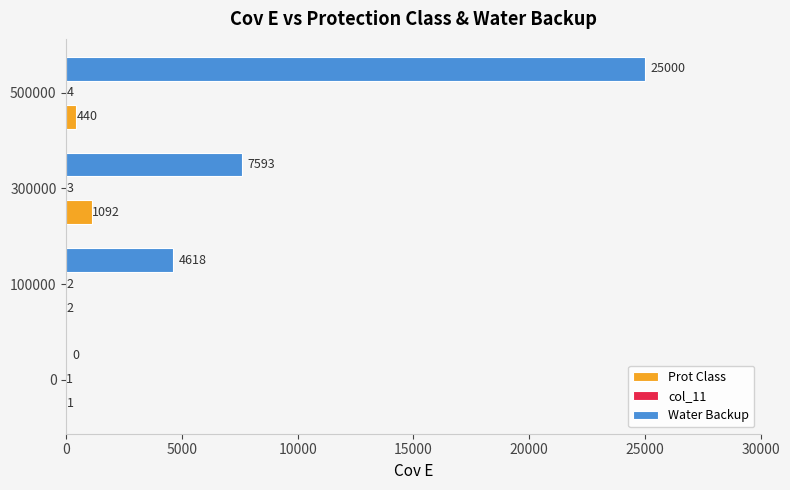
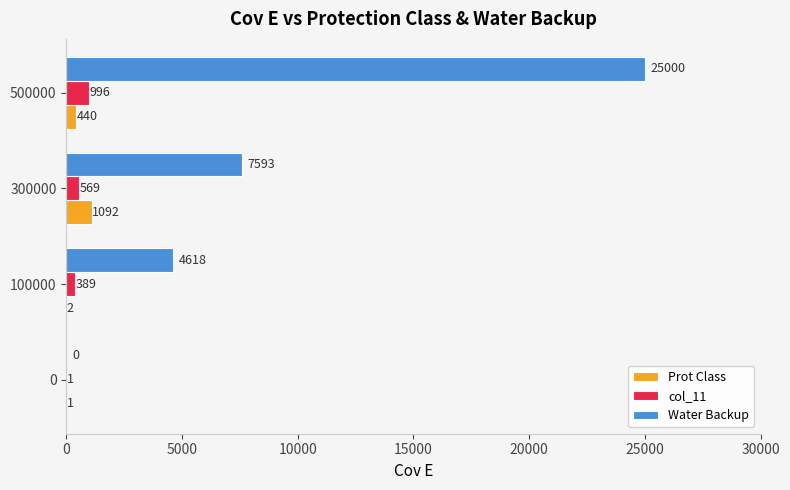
col_11, 500000: 4 -> 996
col_11, 300000: 3 -> 569
col_11, 100000: 2 -> 389
